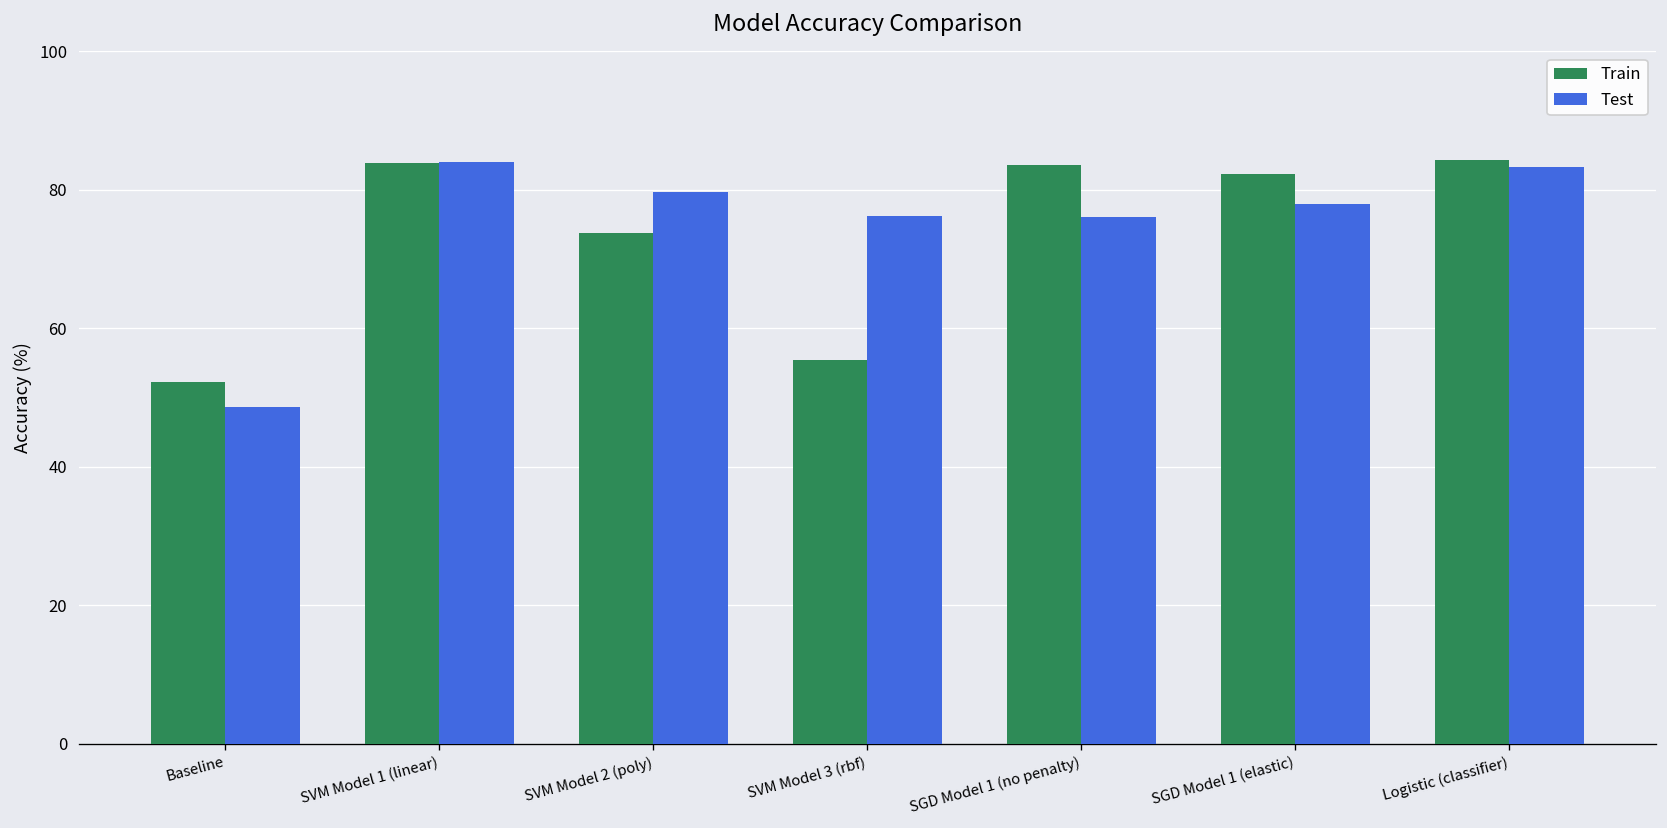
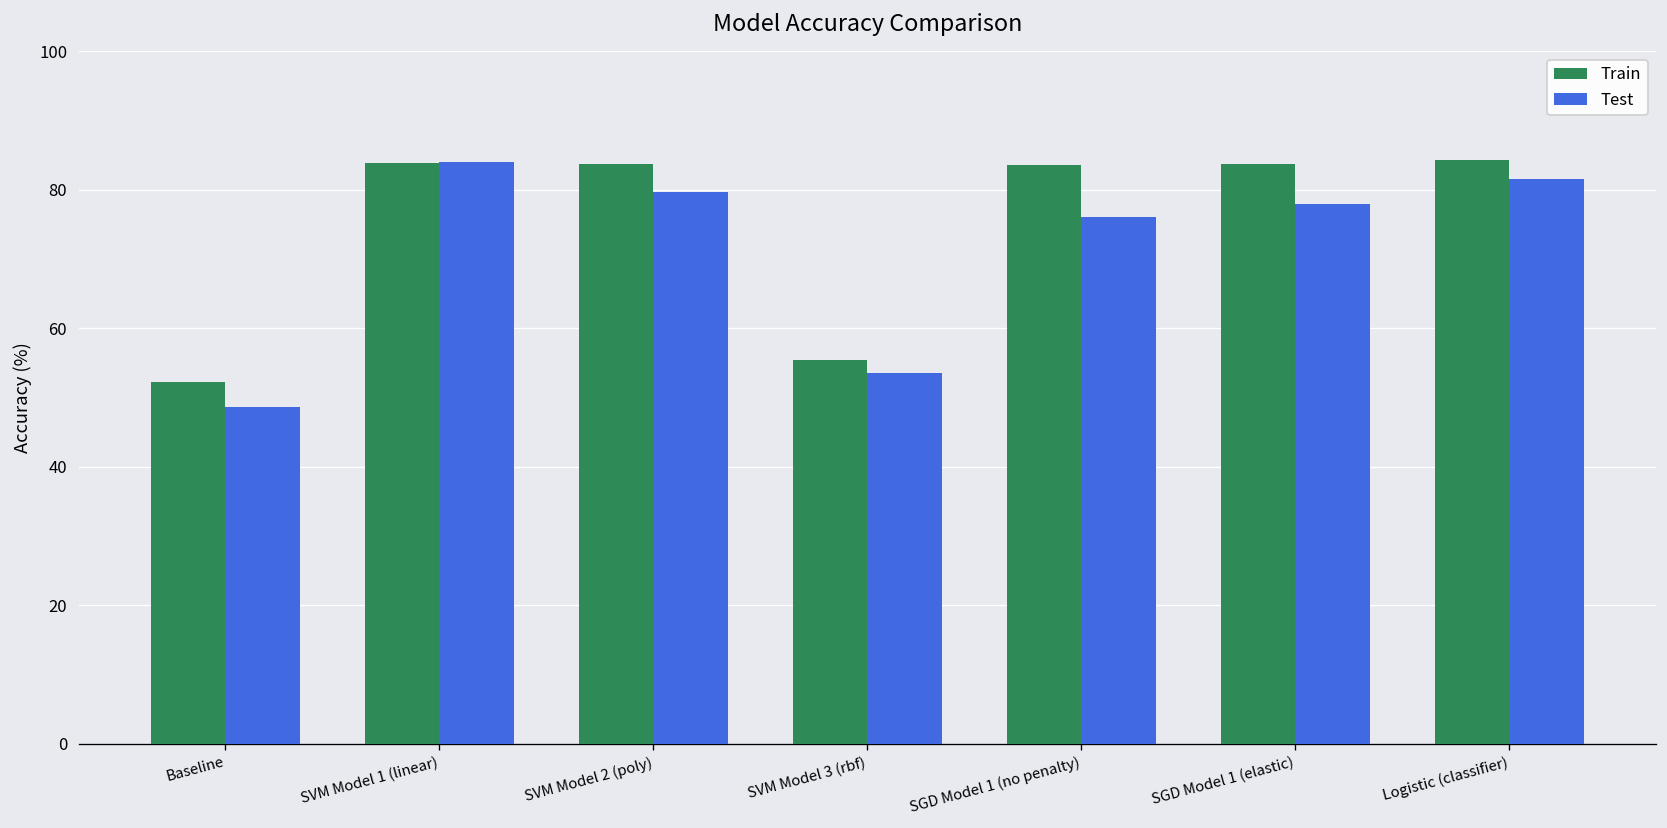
Train, SVM Model 2 (poly): 74 -> 84
Test, SVM Model 3 (rbf): 76 -> 53
Train, SGD Model 1 (elastic): 82 -> 84
Test, Logistic (classifier): 83 -> 82
